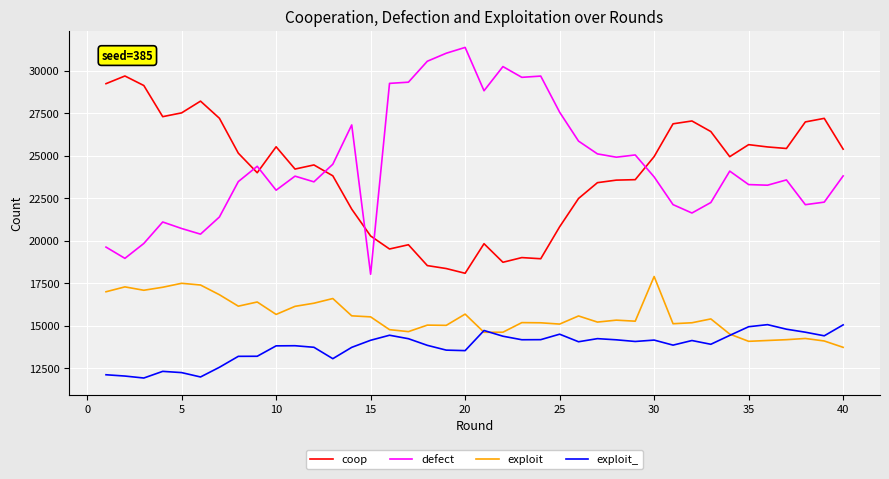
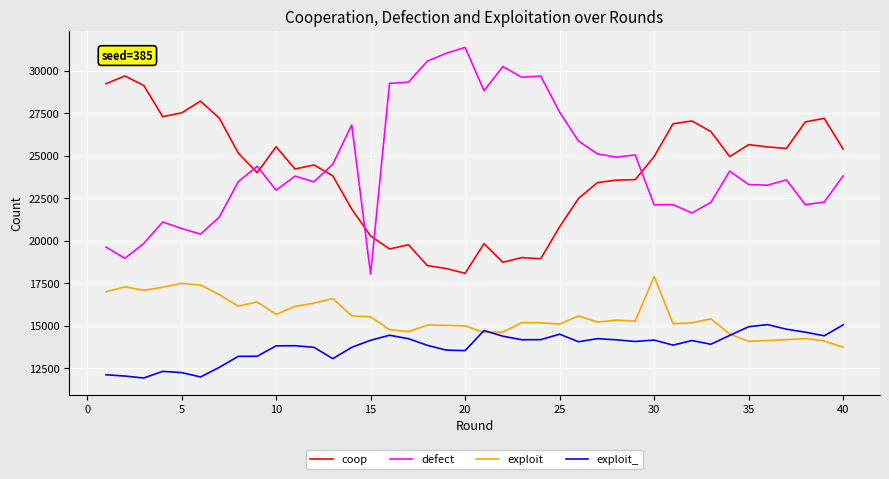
exploit, 20: 15700 -> 15000
defect, 30: 23800 -> 22100
